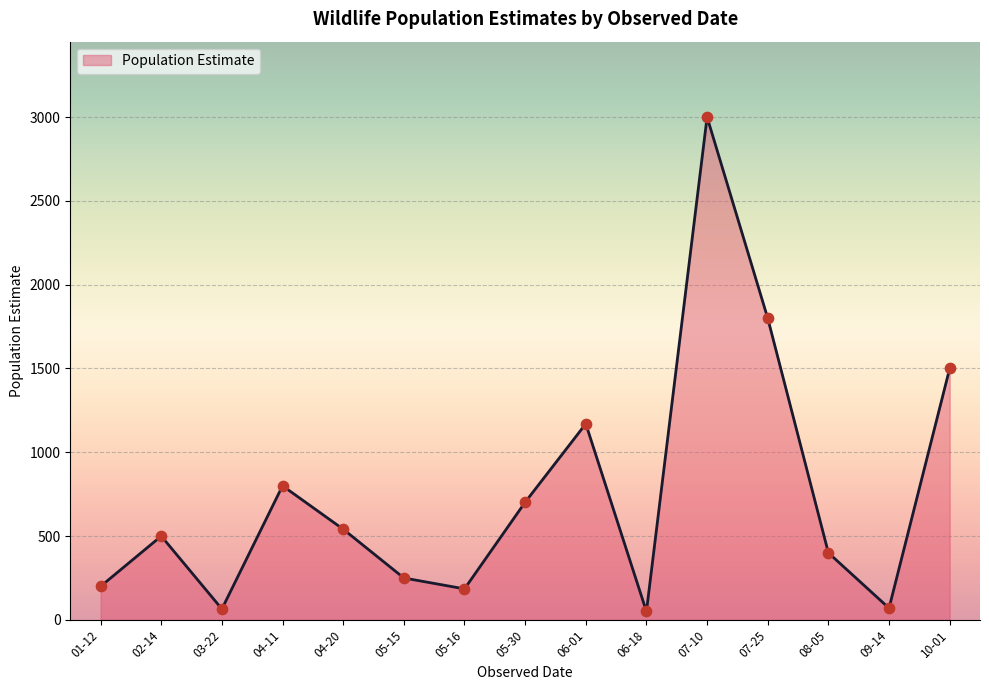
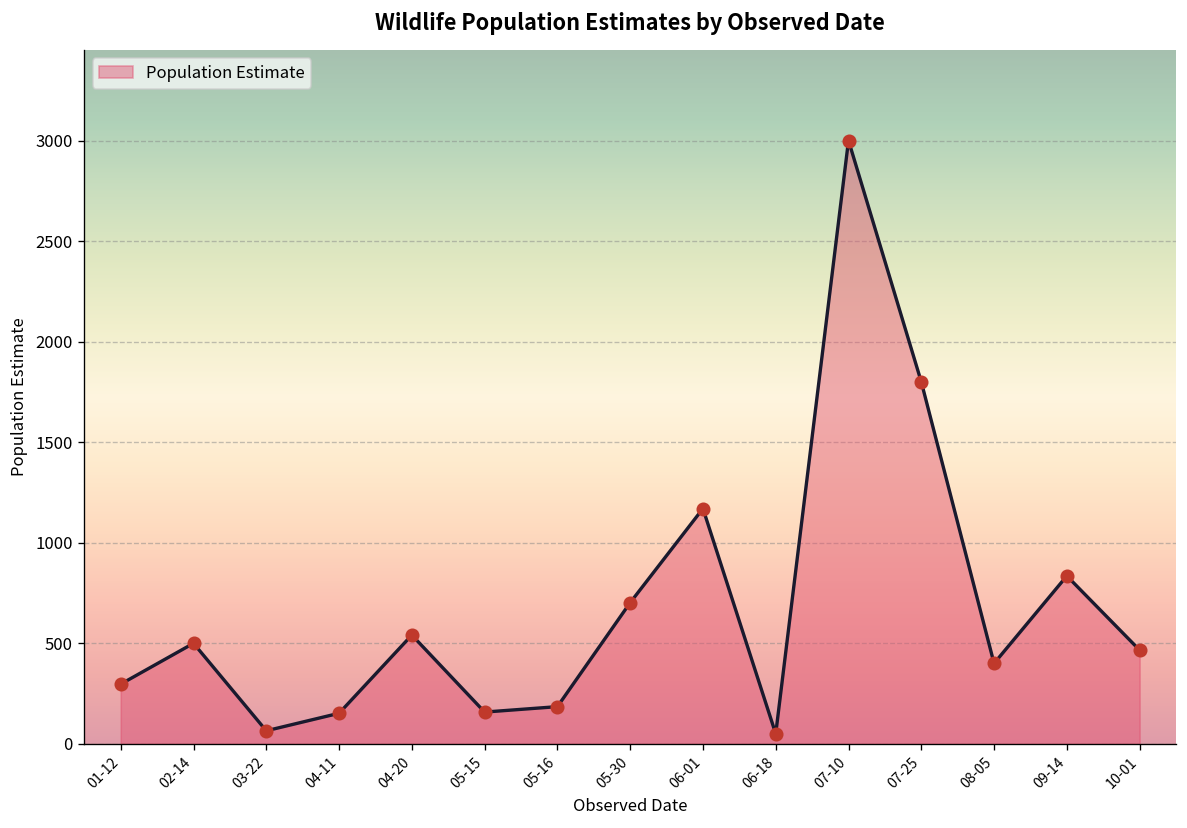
01-12: 200 -> 300
04-11: 800 -> 150
05-15: 250 -> 160
09-14: 70 -> 840
10-01: 1500 -> 470
